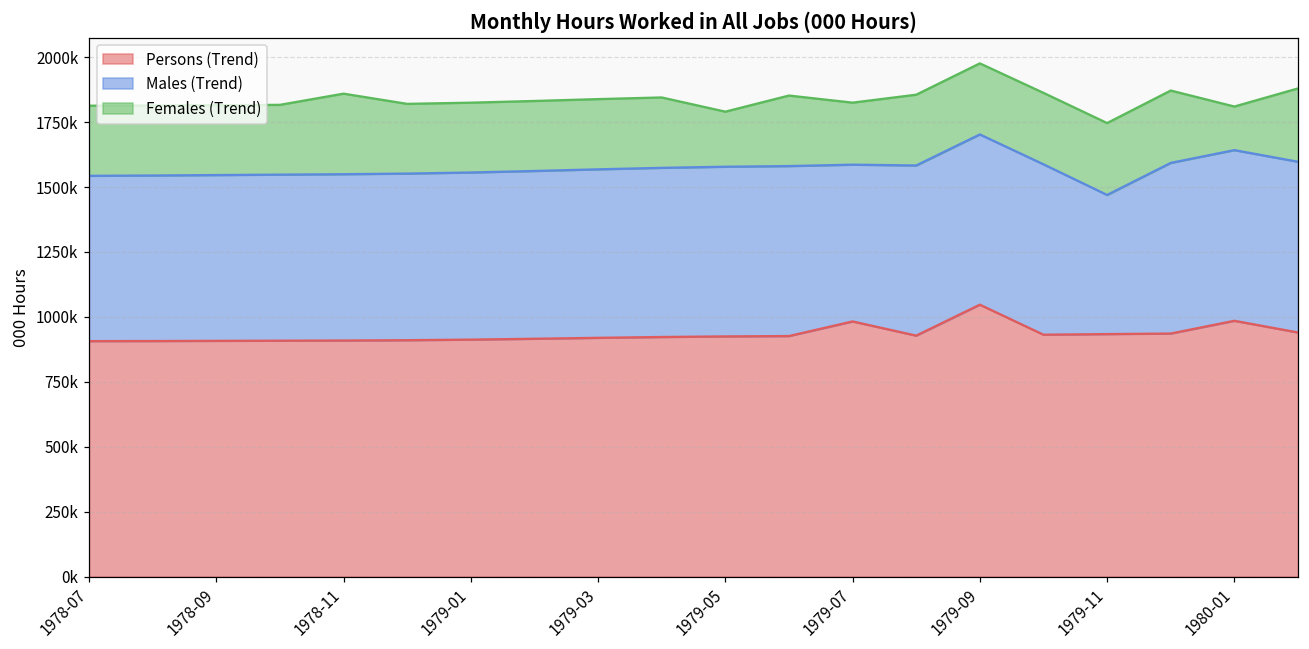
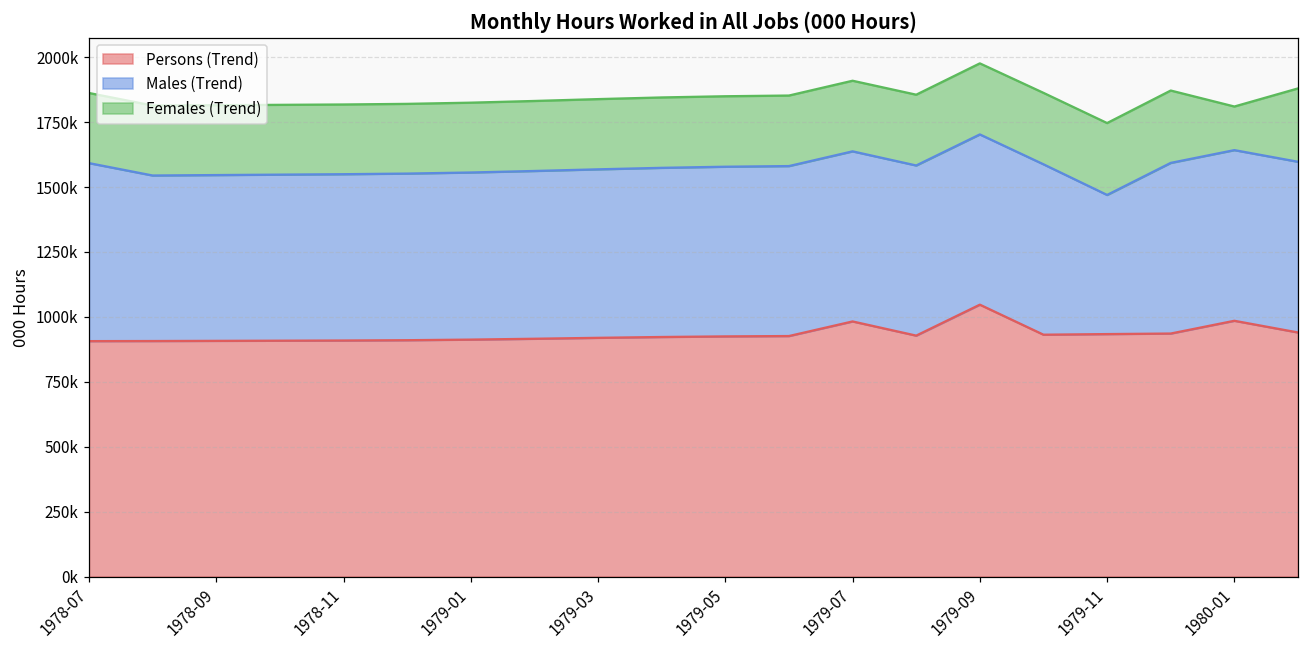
Males (Trend), 1978-07: 640000 -> 690000
Females (Trend), 1978-11: 310000 -> 270000
Females (Trend), 1979-05: 210000 -> 270000
Males (Trend), 1979-07: 600000 -> 660000
Females (Trend), 1979-07: 240000 -> 270000
